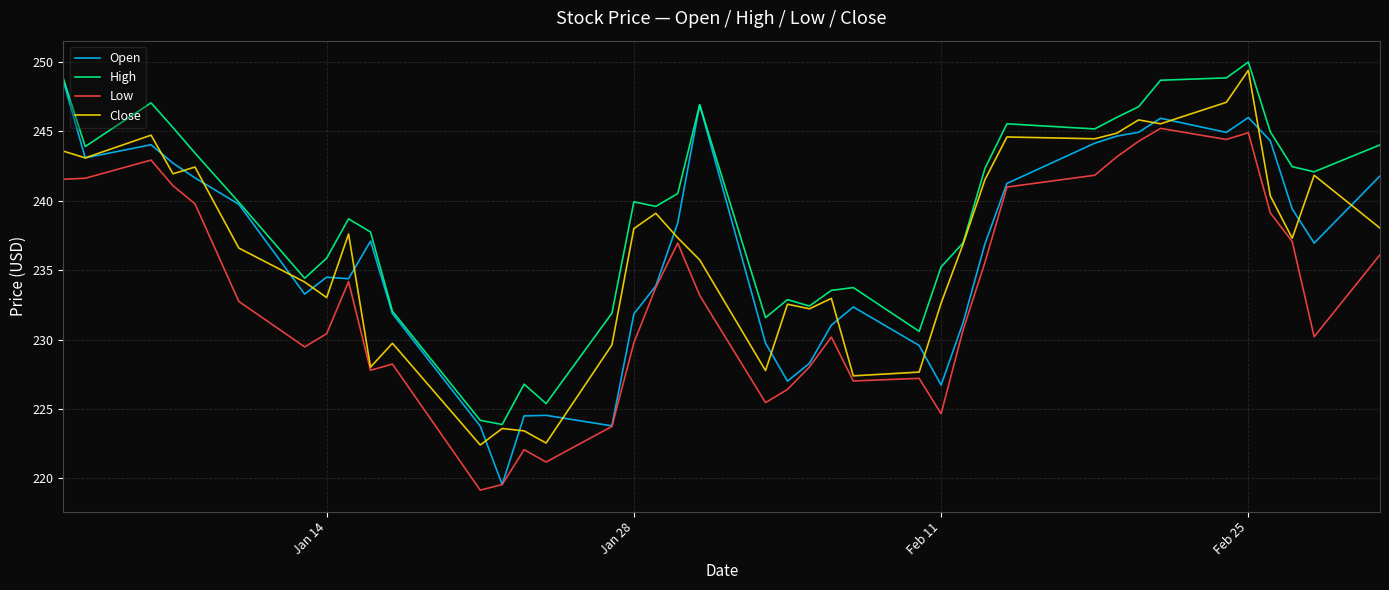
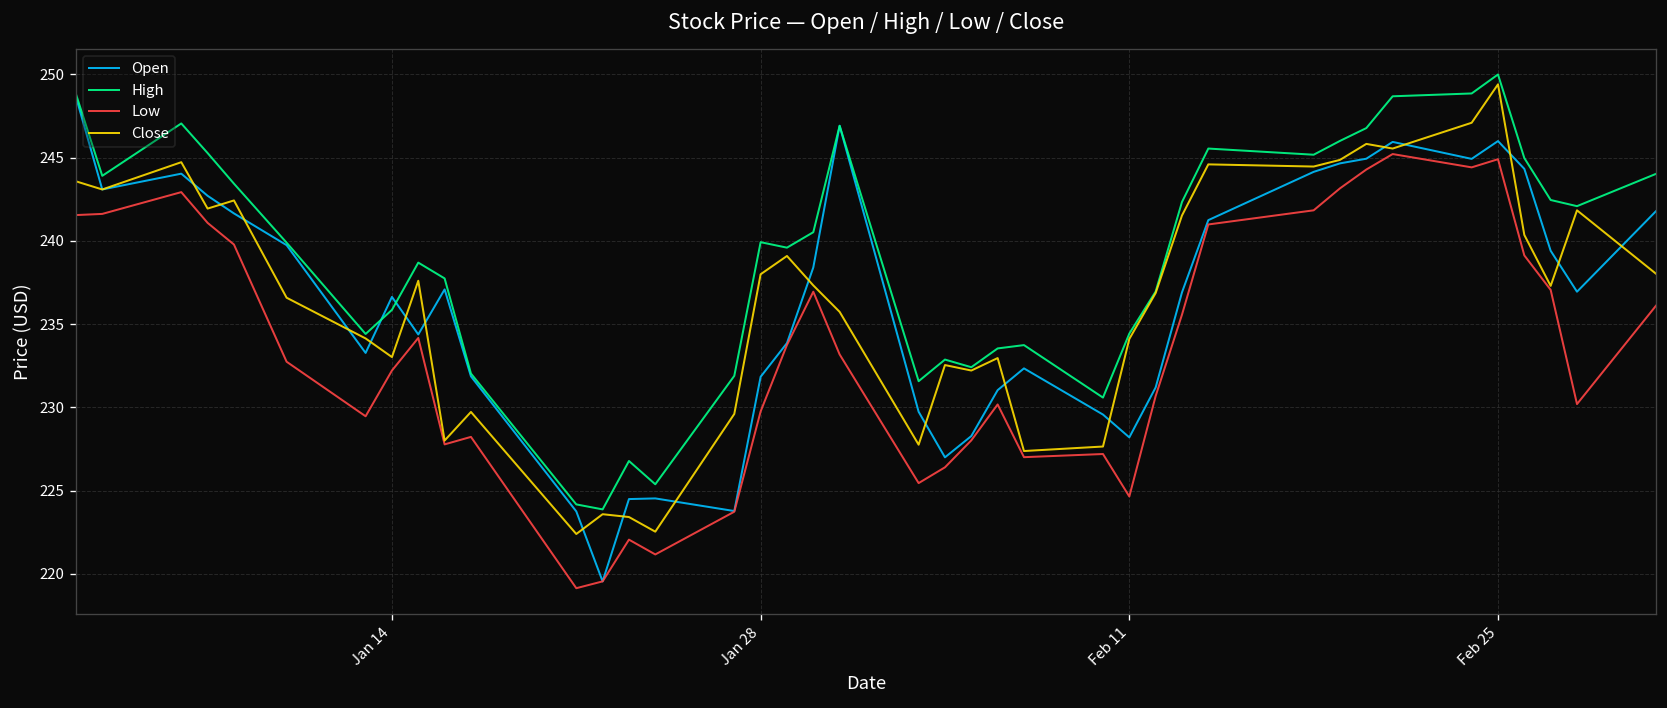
Open, Jan 14: 234.5 -> 236.6
Low, Jan 14: 230.4 -> 232.2
Open, Feb 11: 226.7 -> 228.2
High, Feb 11: 235.2 -> 234.4
Close, Feb 11: 232.6 -> 234.1
